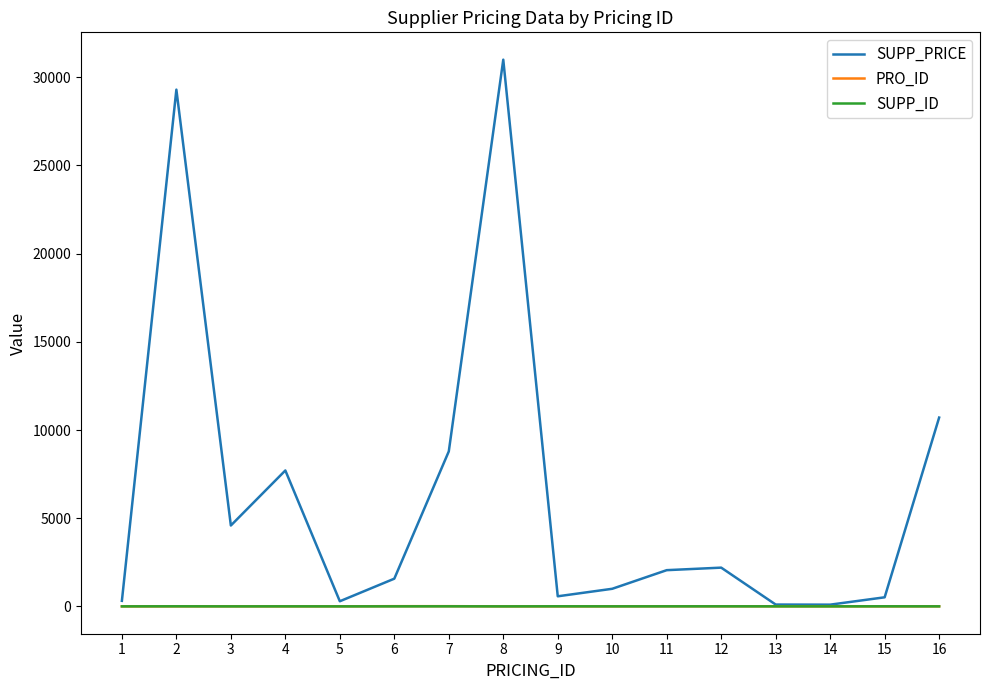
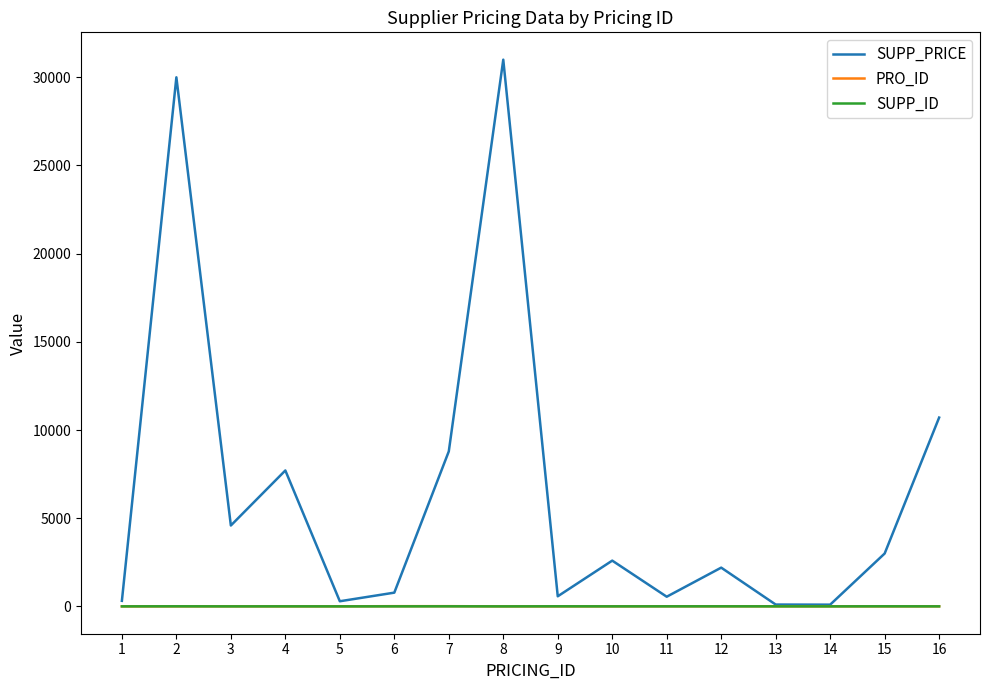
SUPP_PRICE, 2: 29300 -> 30000
SUPP_PRICE, 6: 1600 -> 800
SUPP_PRICE, 10: 1000 -> 2600
SUPP_PRICE, 11: 2100 -> 500
SUPP_PRICE, 15: 500 -> 3000
